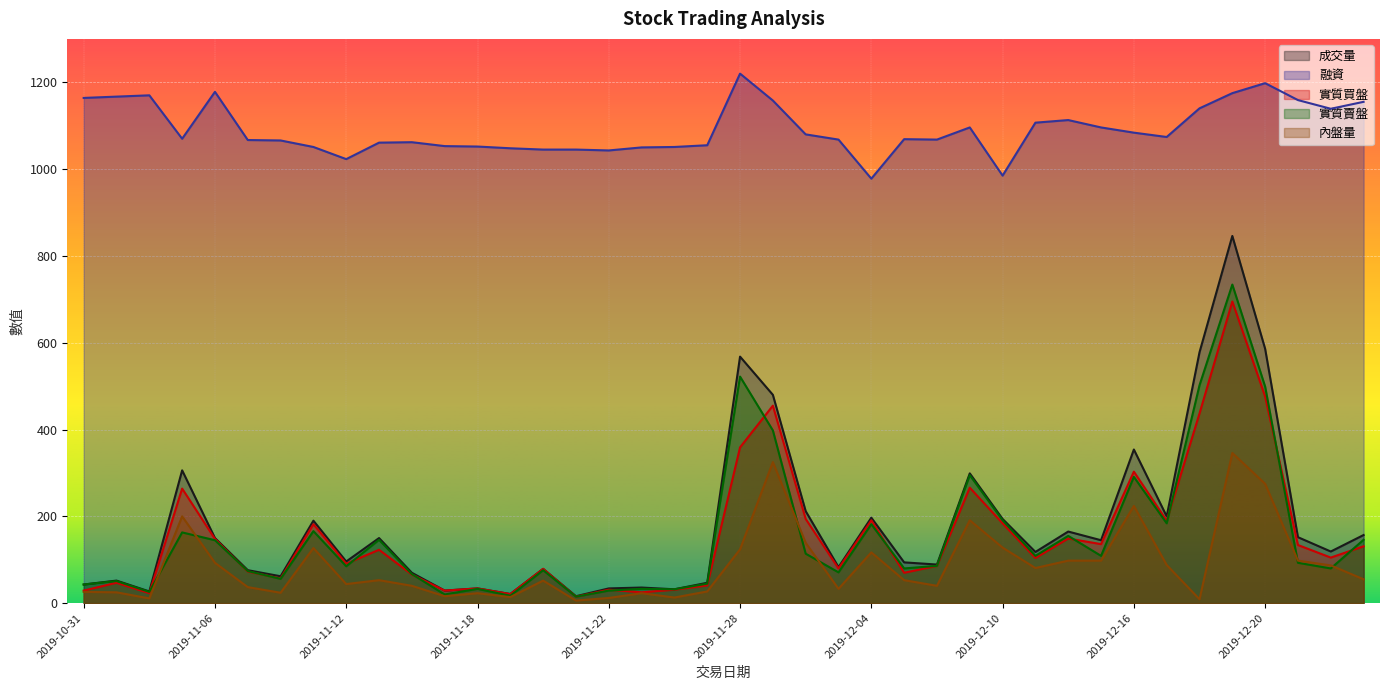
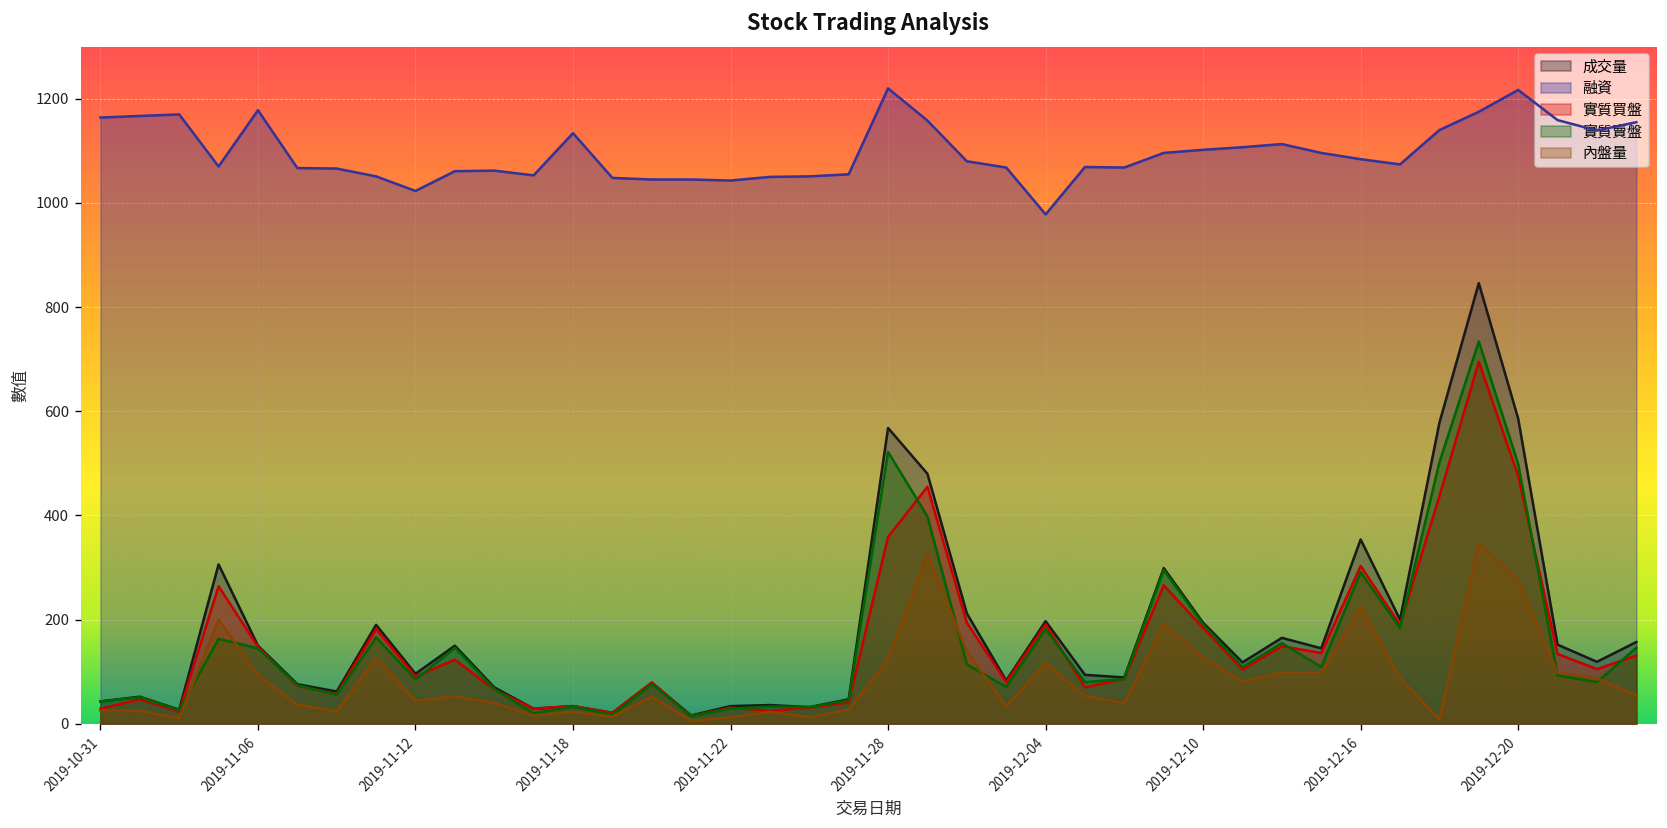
融資, 2019-11-18: 1050 -> 1130
融資, 2019-12-10: 990 -> 1100
融資, 2019-12-20: 1200 -> 1220
